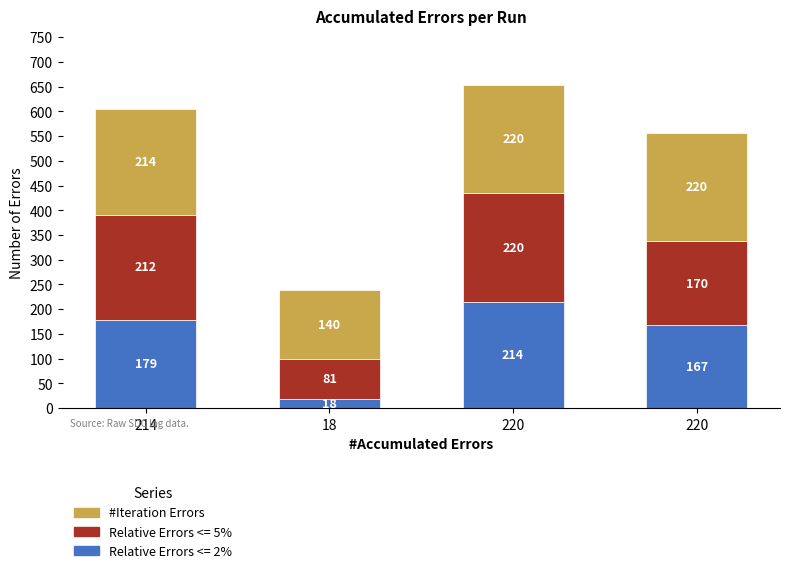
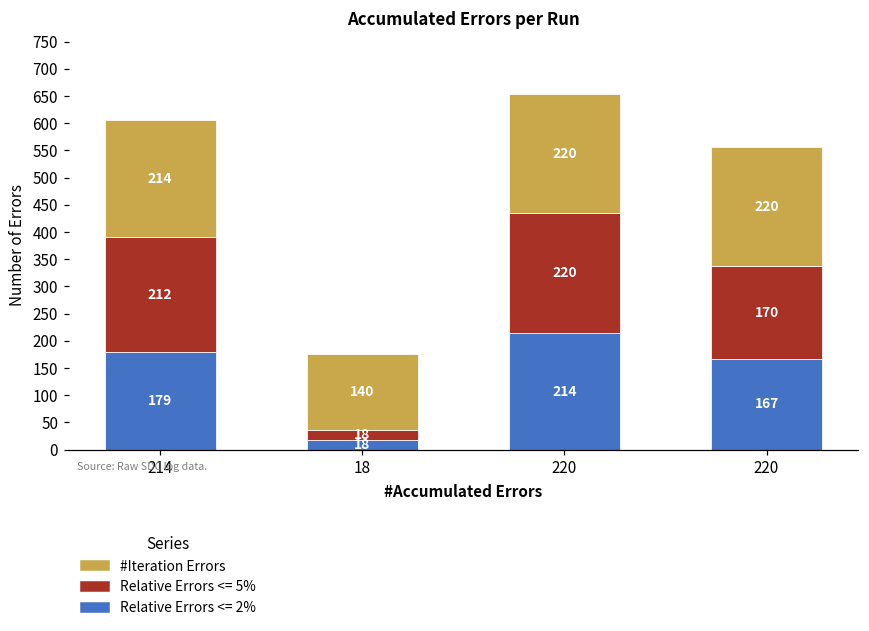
Relative Errors <= 5%, 18: 81 -> 18
